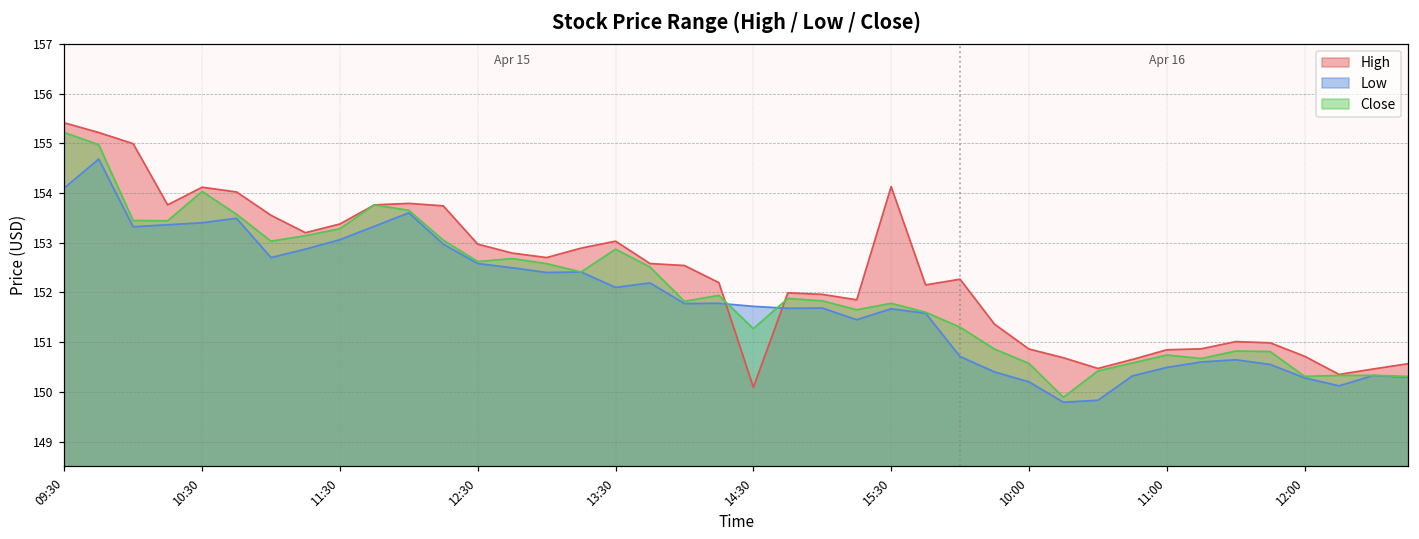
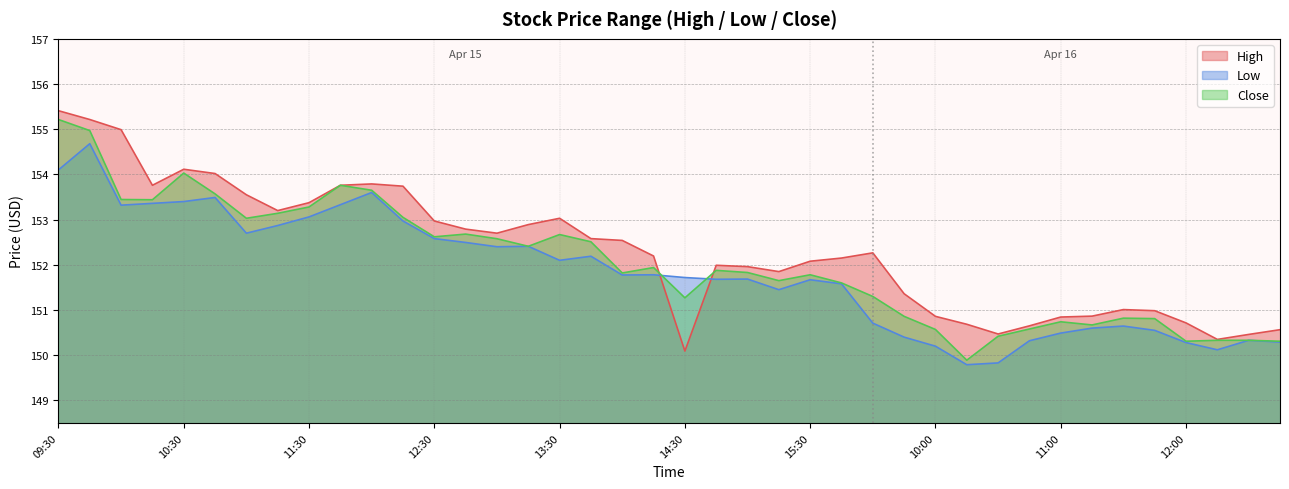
Close, 13:30: 152.9 -> 152.7
High, 15:30: 154.1 -> 152.1
